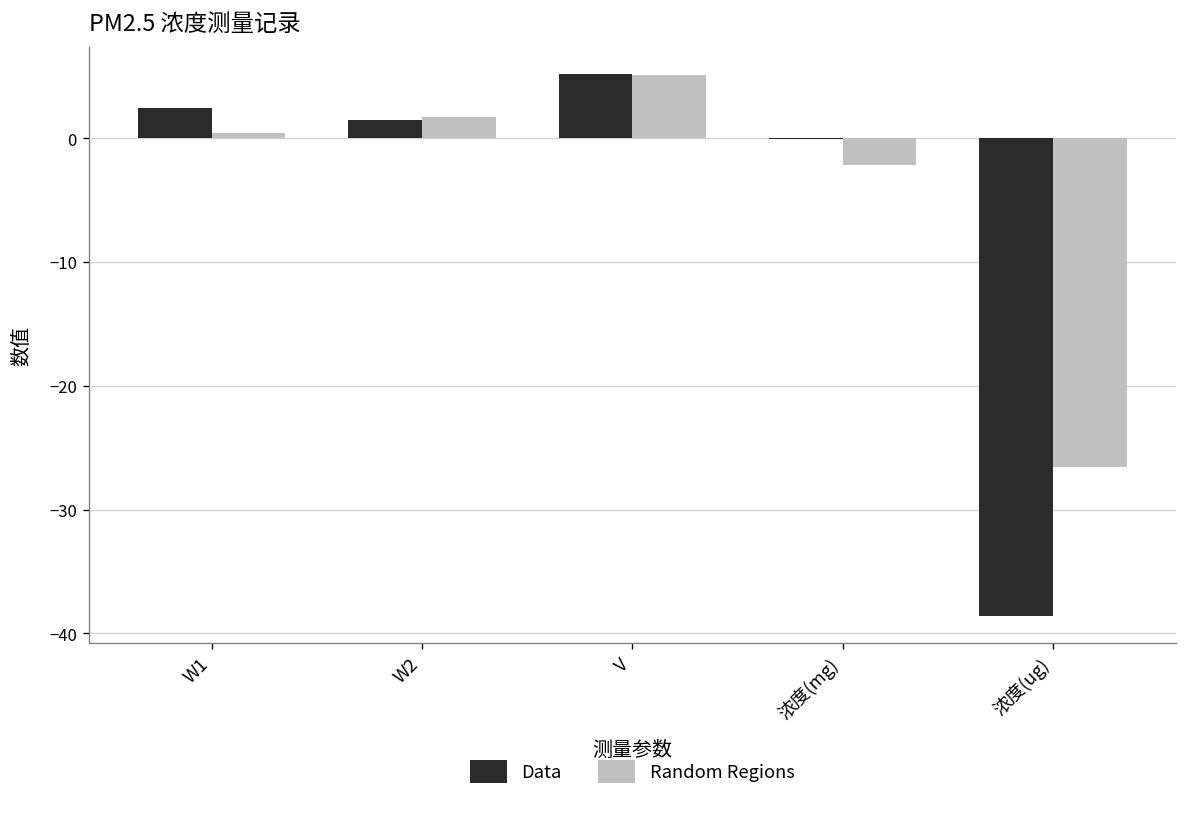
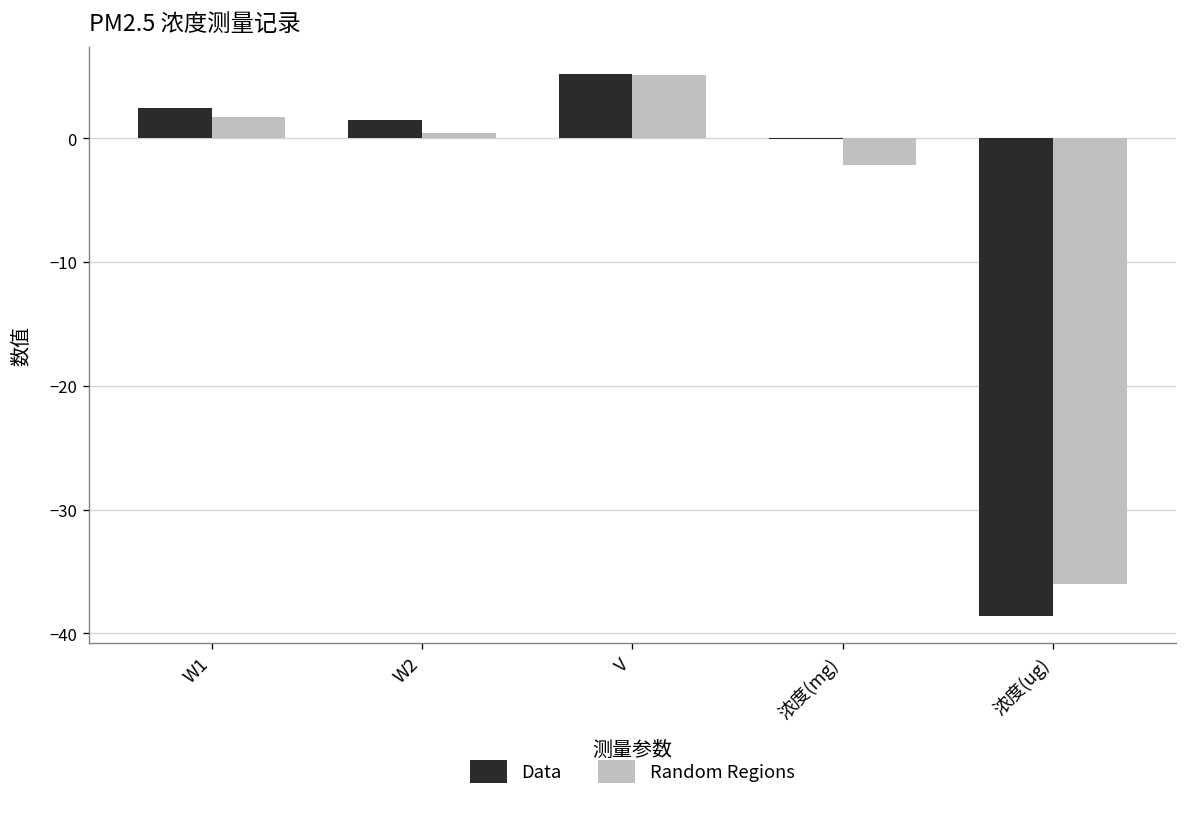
Random Regions, W1: 0.4 -> 1.7
Random Regions, W2: 1.7 -> 0.4
Random Regions, 浓度(ug): -26.6 -> -36.0
